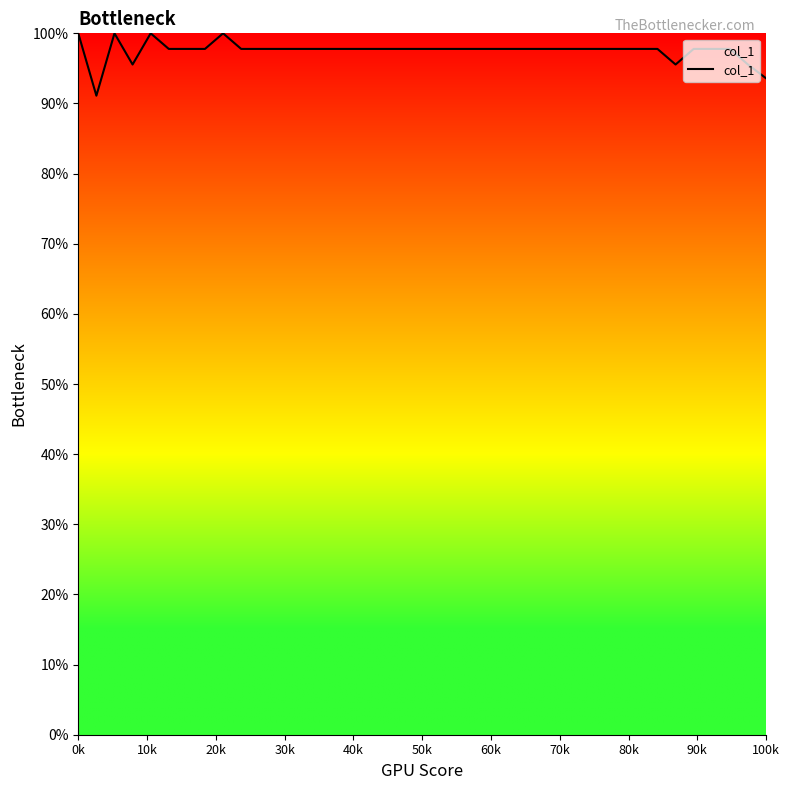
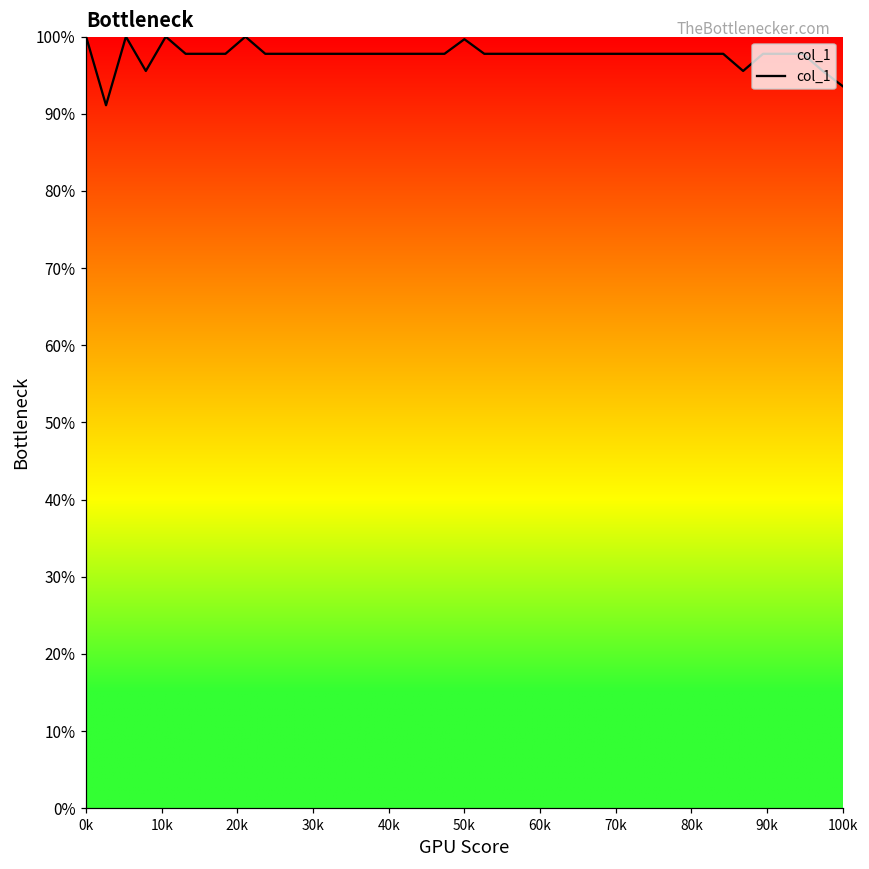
50k: 98% -> 100%
